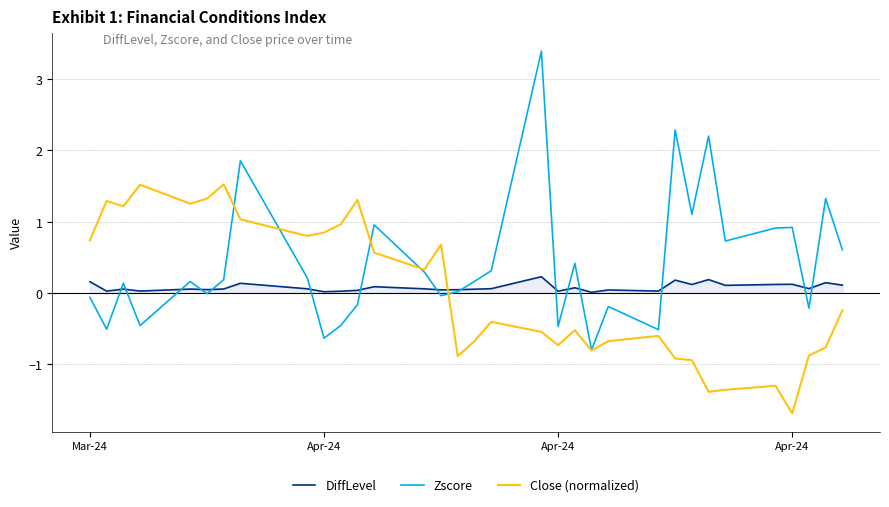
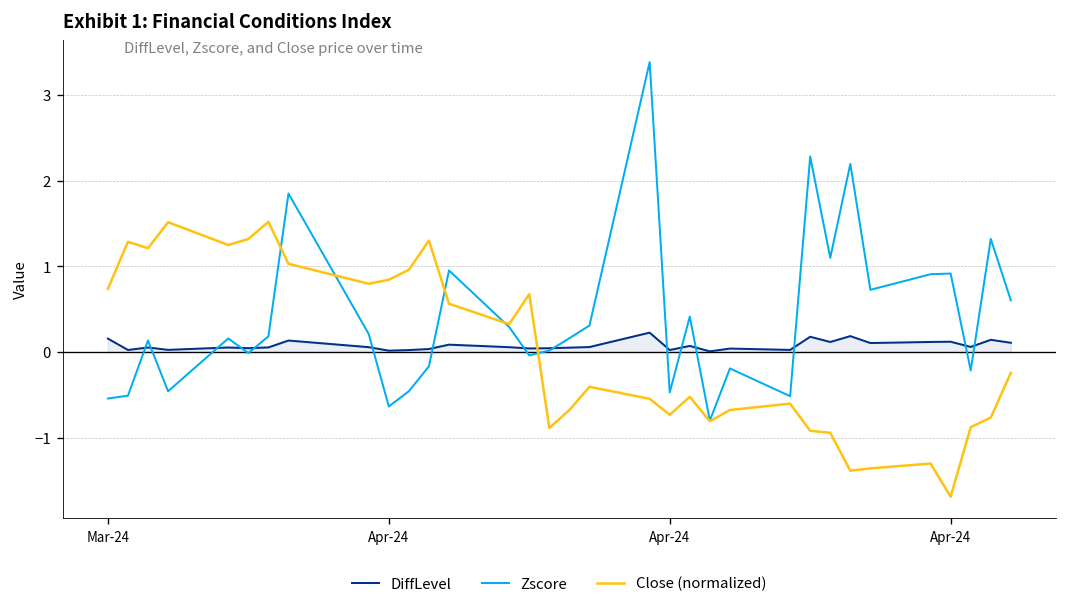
Zscore, Mar-24: -0.1 -> -0.5
